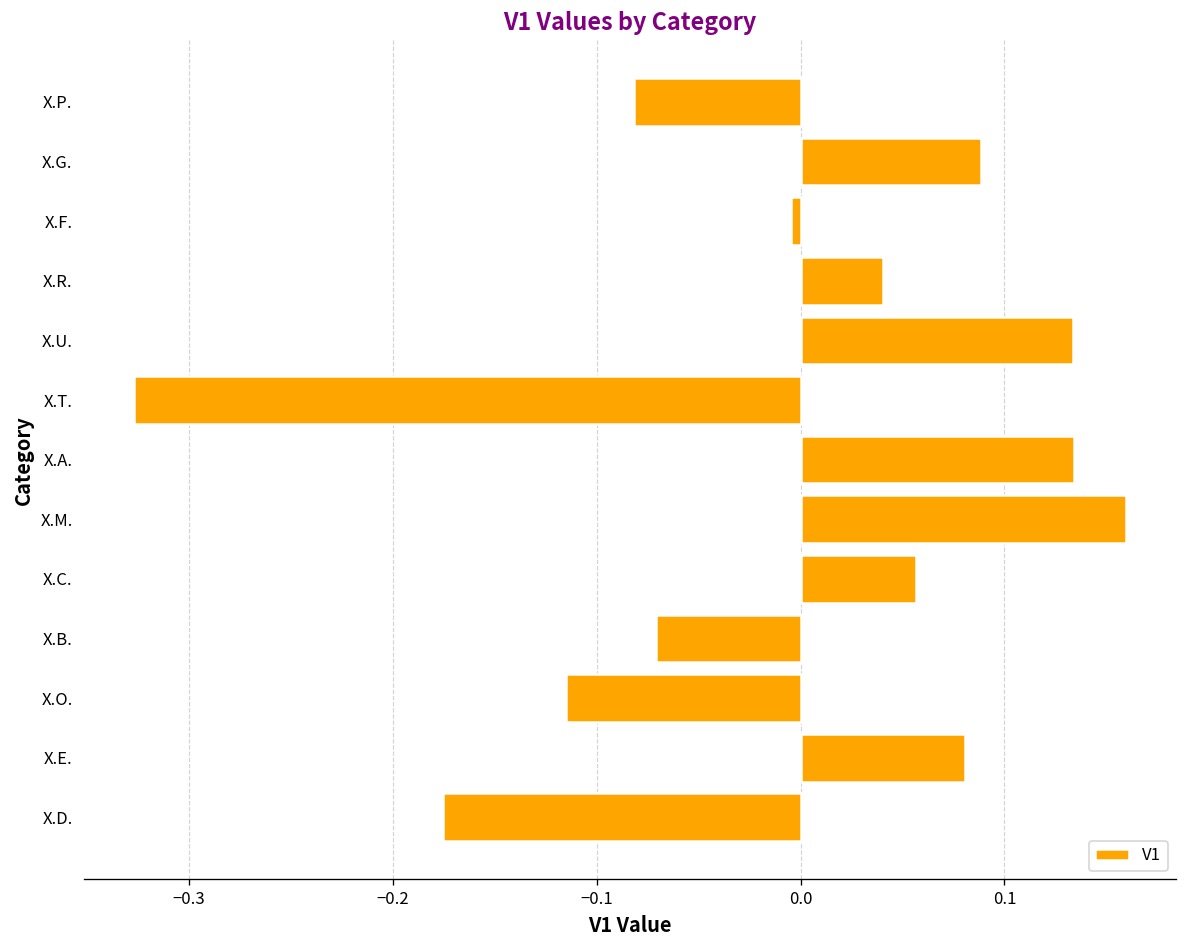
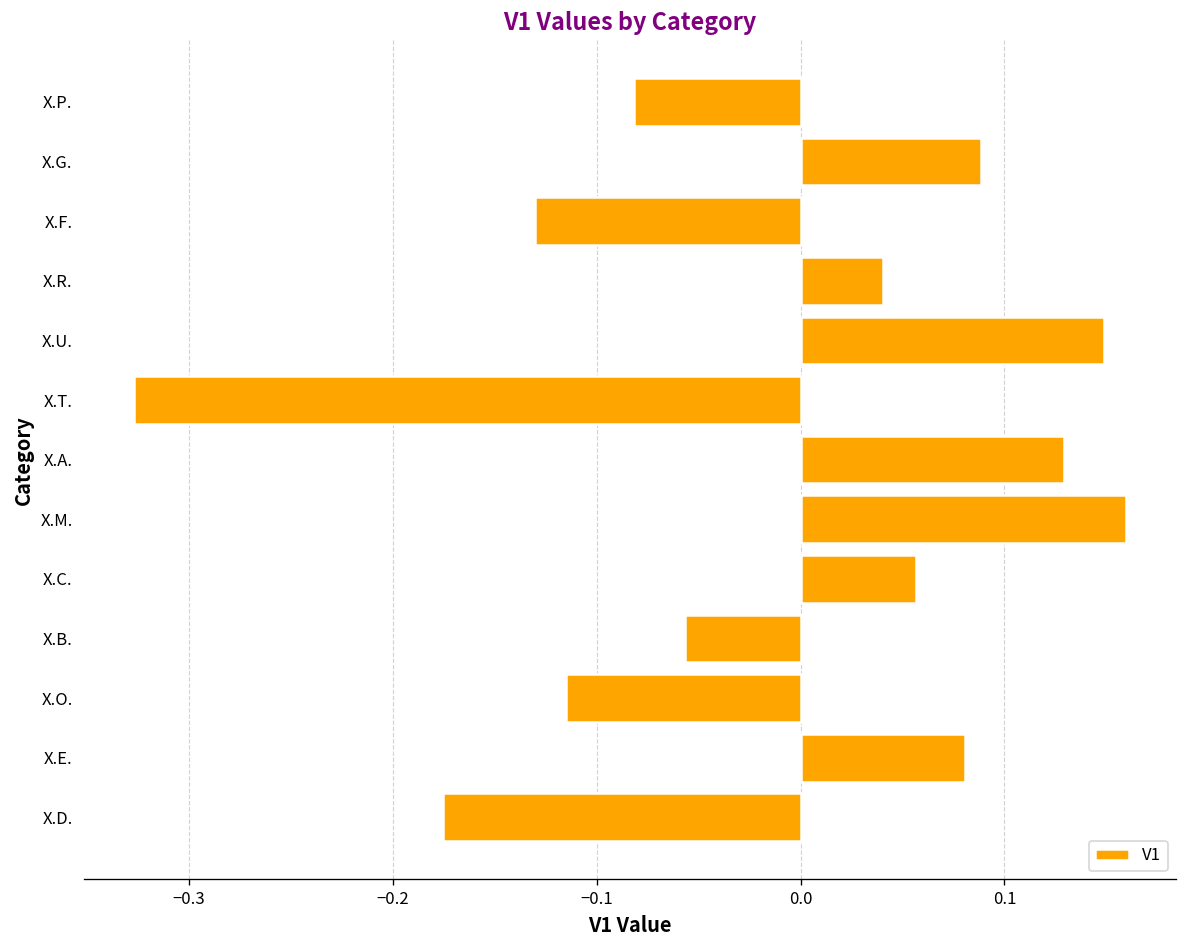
X.F.: -0.005 -> -0.130
X.U.: 0.134 -> 0.149
X.A.: 0.134 -> 0.129
X.B.: -0.071 -> -0.057
